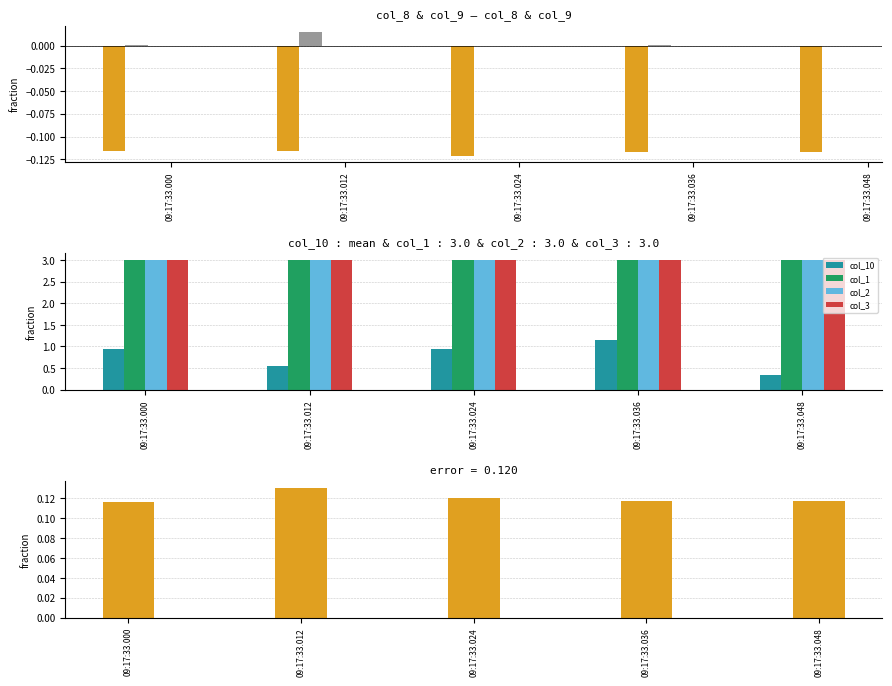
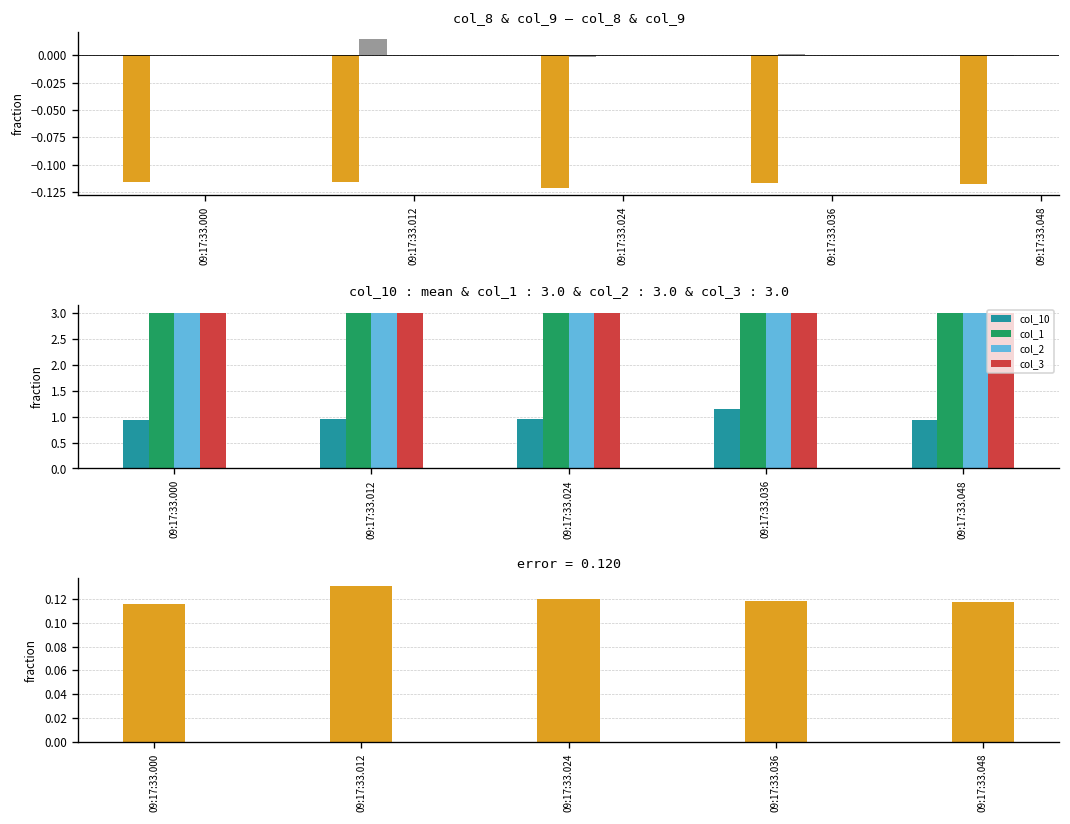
col_10 : mean & col_1 : 3.0 & col_2 : 3.0 & col_3 : 3.0, col_10, 09:17:33.012: 0.5 -> 0.9
col_10 : mean & col_1 : 3.0 & col_2 : 3.0 & col_3 : 3.0, col_10, 09:17:33.048: 0.3 -> 0.9
